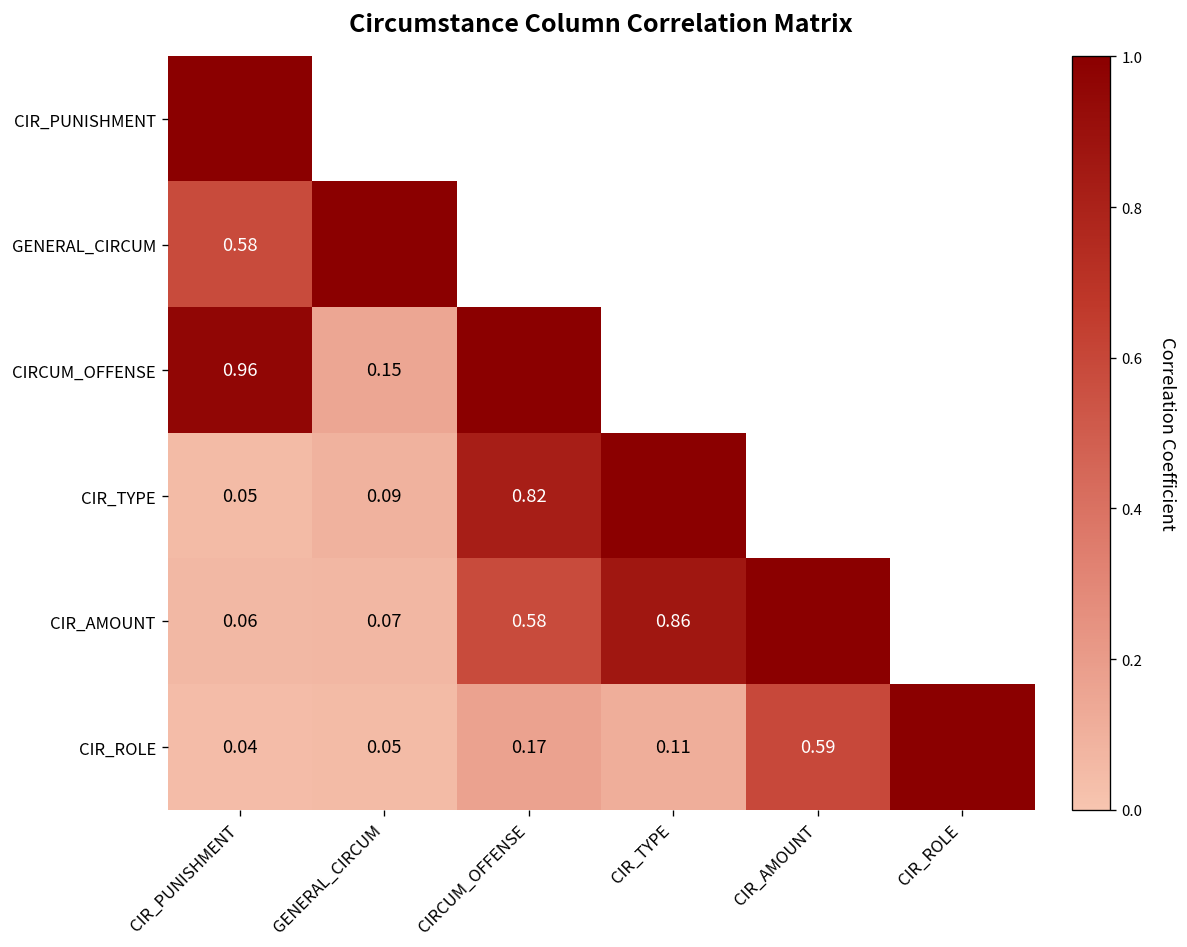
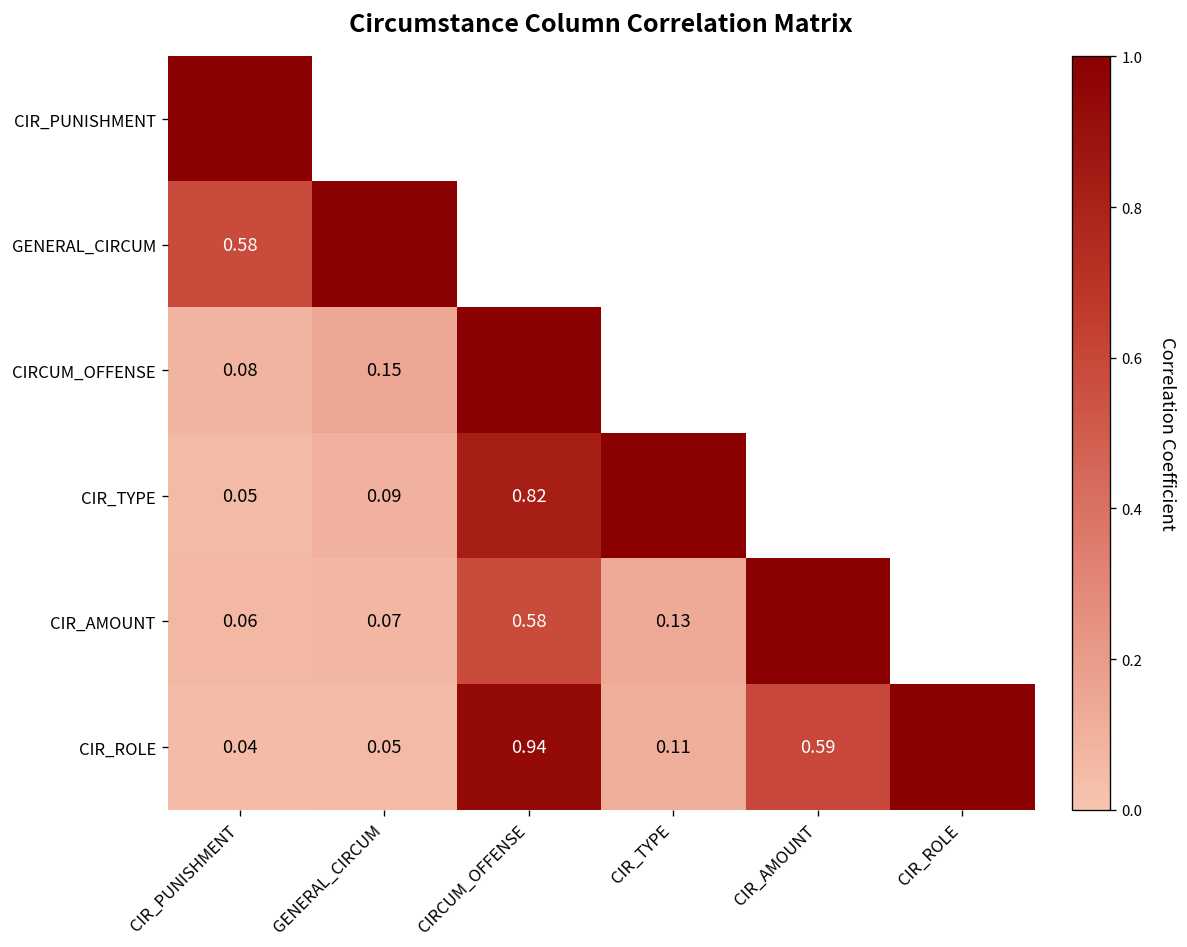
CIRCUM_OFFENSE, CIR_PUNISHMENT: 0.96 -> 0.08
CIR_AMOUNT, CIR_TYPE: 0.86 -> 0.13
CIR_ROLE, CIRCUM_OFFENSE: 0.17 -> 0.94
